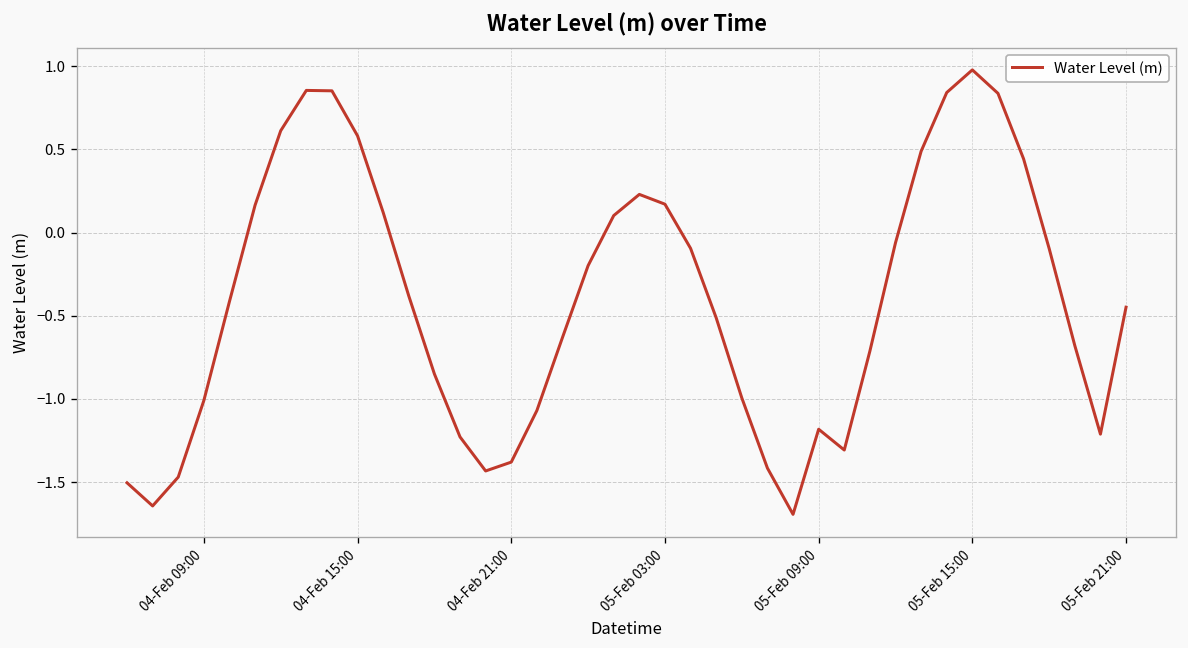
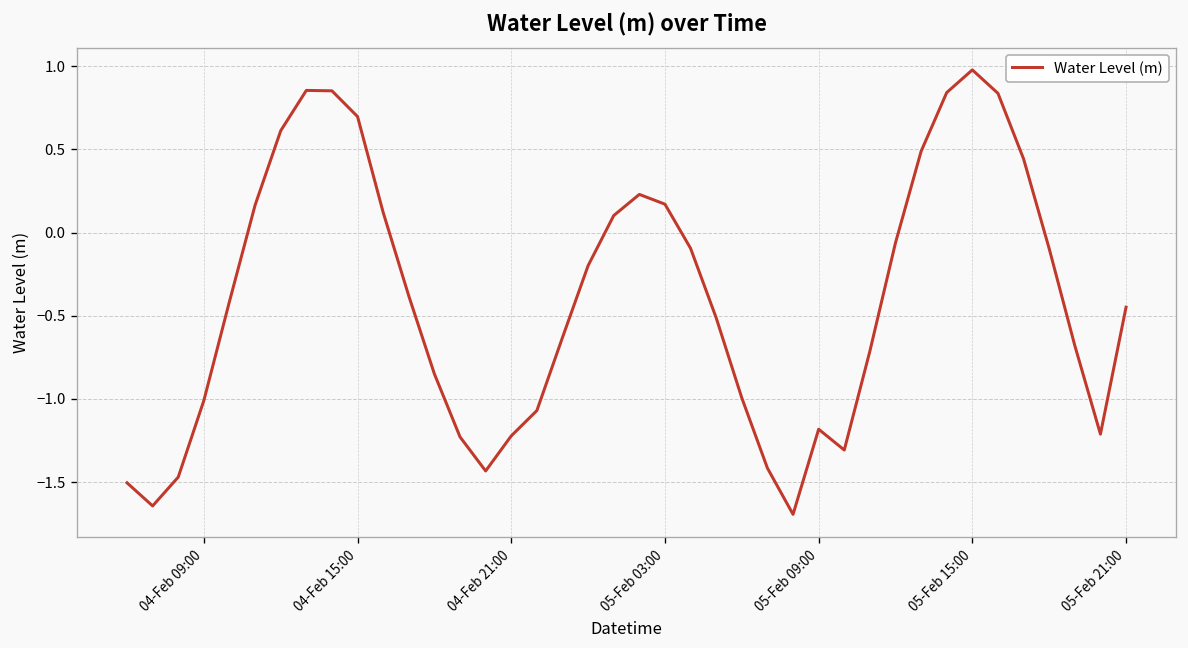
04-Feb 15:00: 0.58 -> 0.70
04-Feb 21:00: -1.38 -> -1.22
